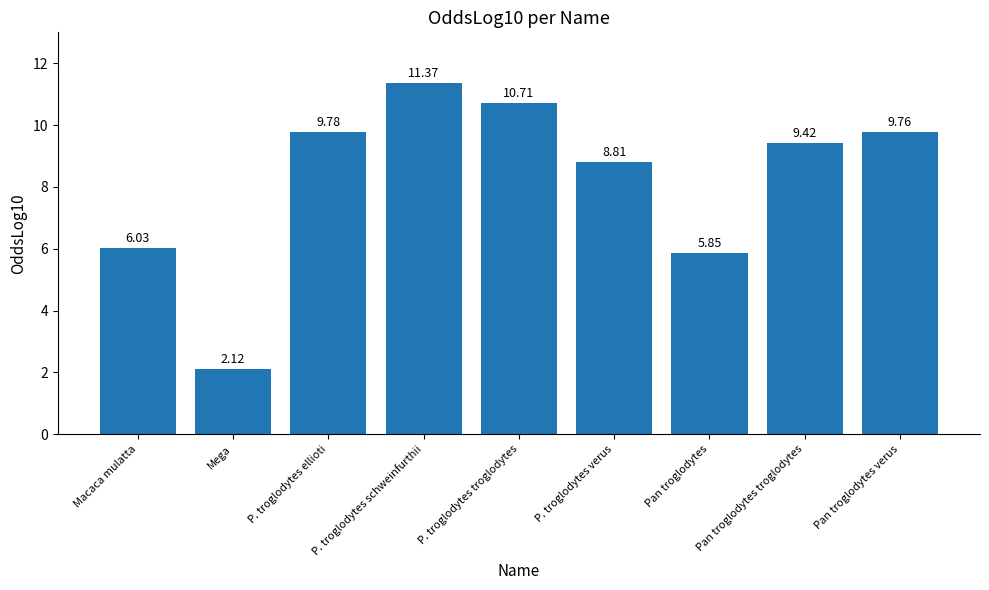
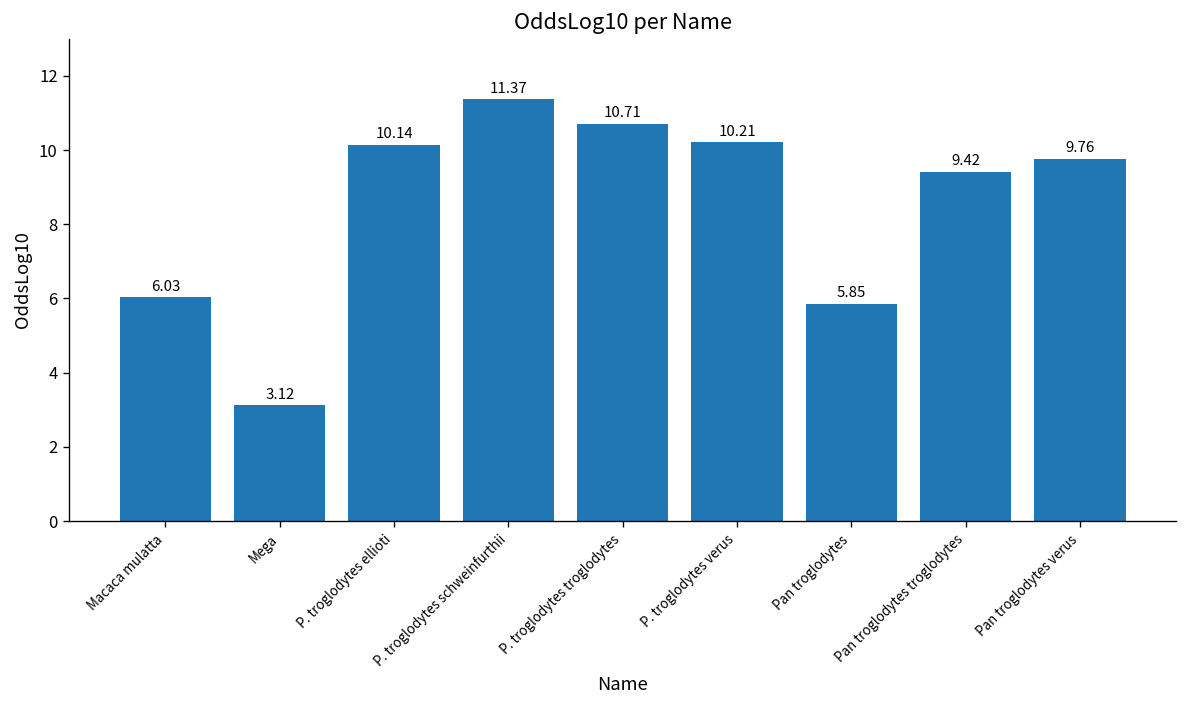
Mega: 2.12 -> 3.12
P. troglodytes ellioti: 9.78 -> 10.14
P. troglodytes verus: 8.81 -> 10.21
